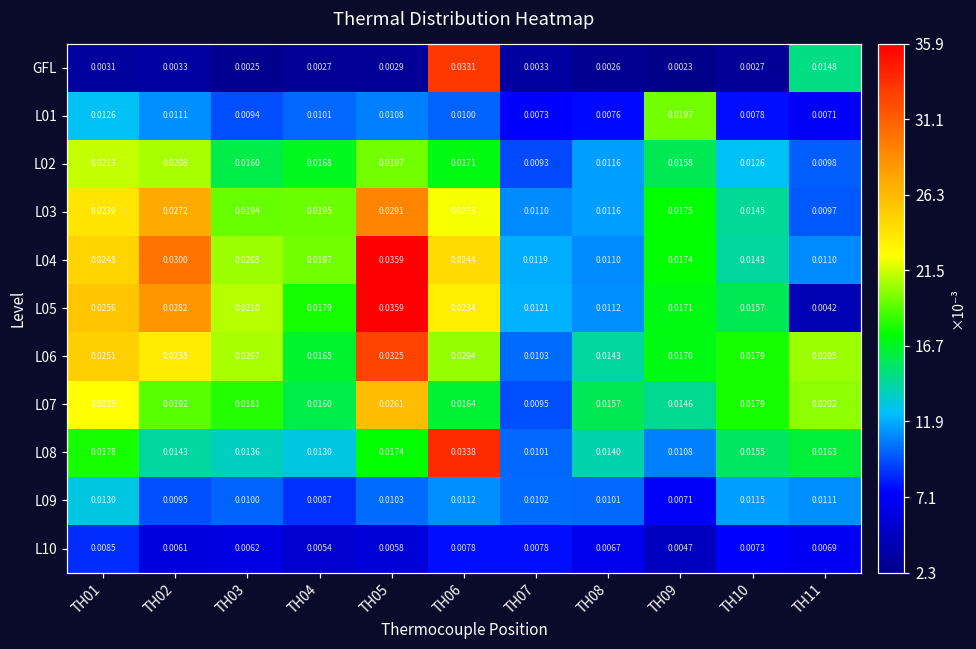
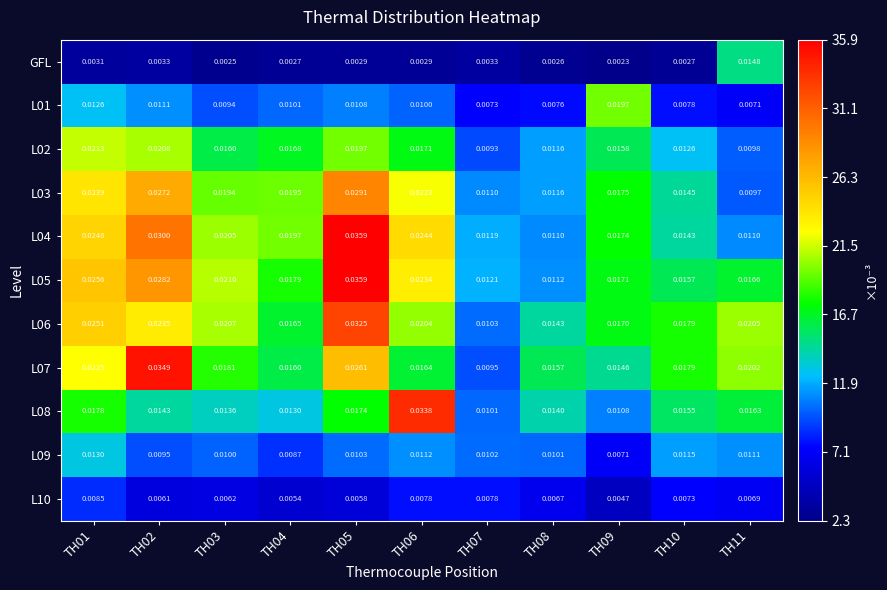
GFL, TH06: 0.0331 -> 0.0029
L05, TH11: 0.0042 -> 0.0166
L07, TH02: 0.0192 -> 0.0349
